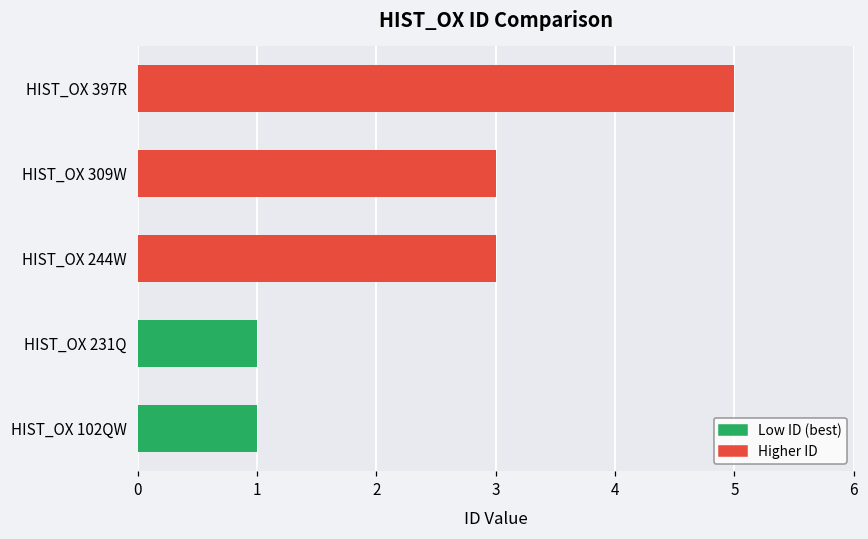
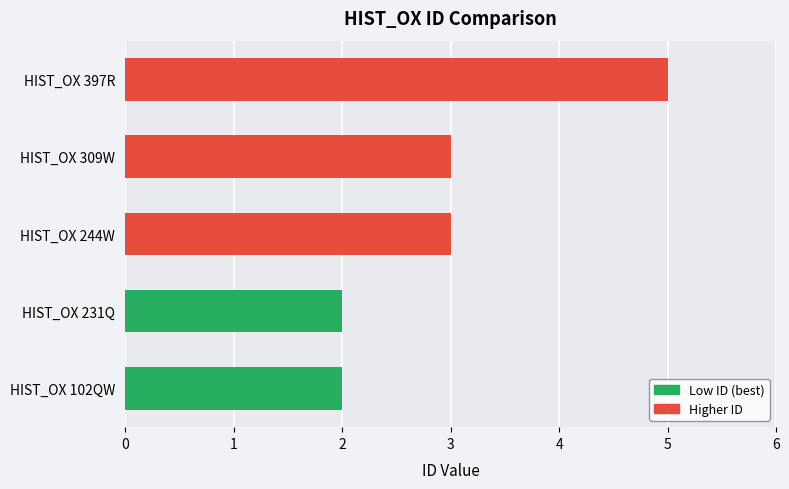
HIST_OX 231Q: 1 -> 2
HIST_OX 102QW: 1 -> 2
